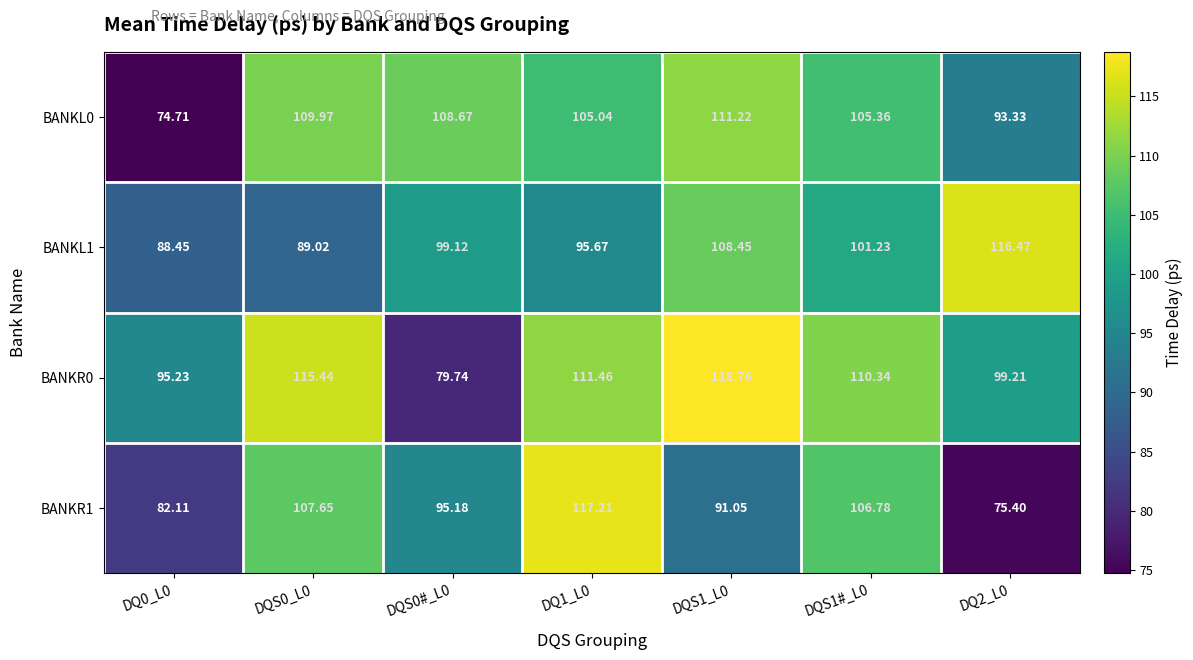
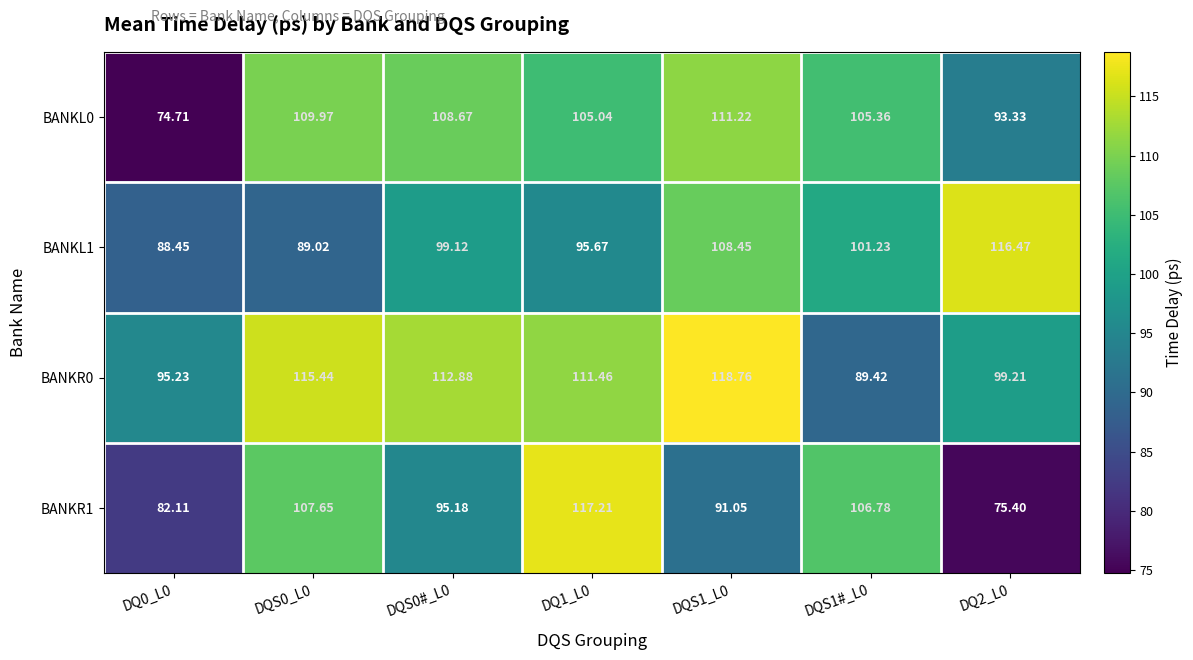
BANKR0, DQS0#_L0: 79.74 -> 112.88
BANKR0, DQS1#_L0: 110.34 -> 89.42
